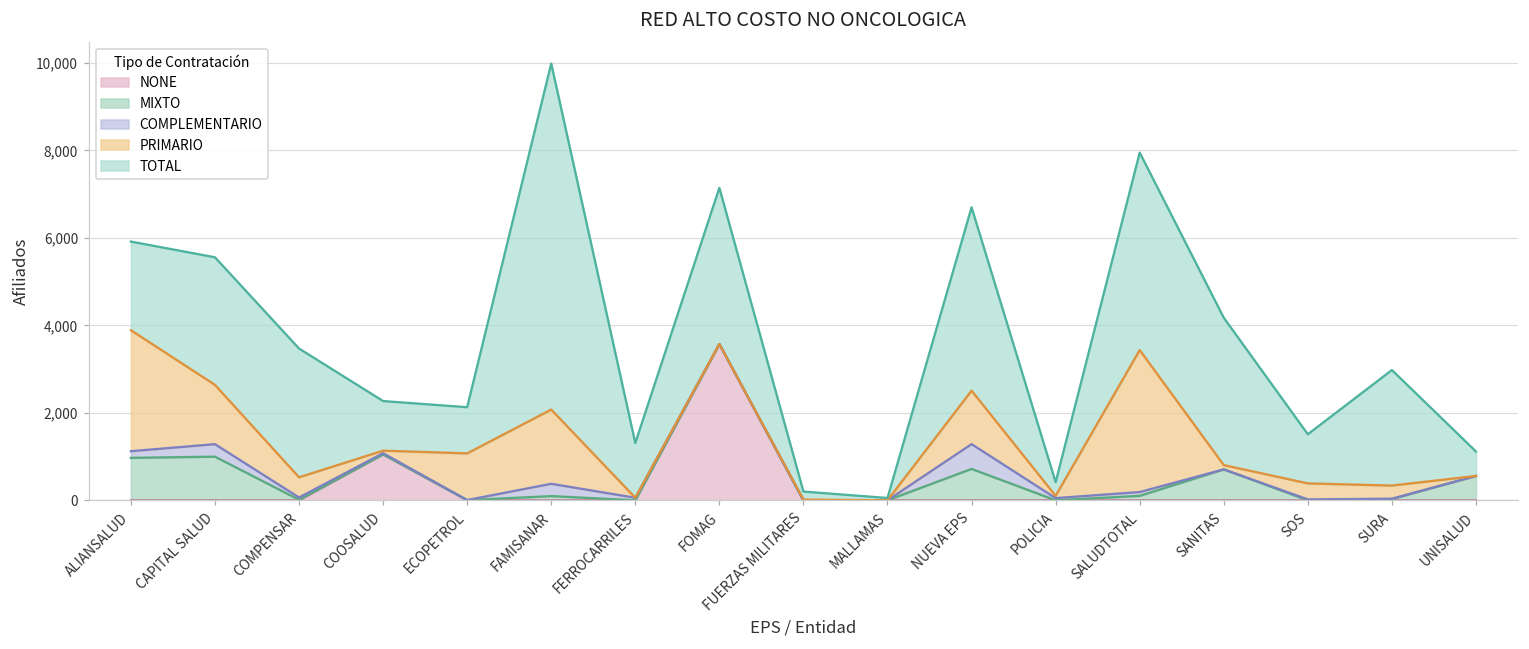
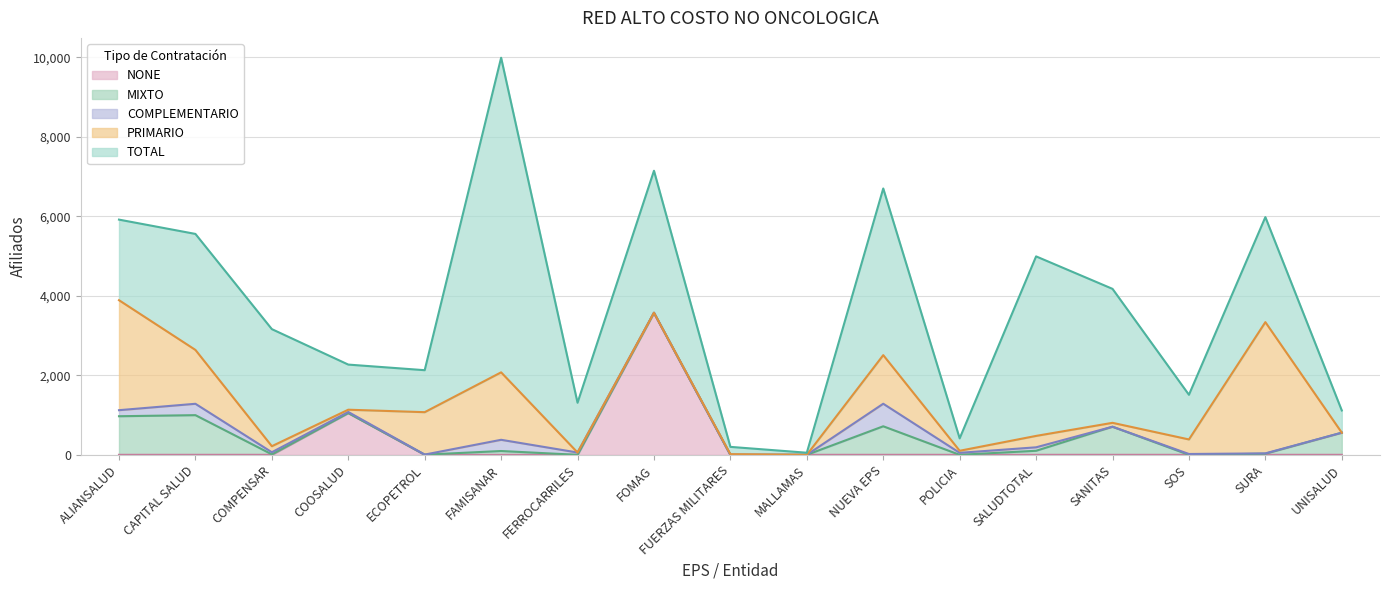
PRIMARIO, COMPENSAR: 500 -> 200
PRIMARIO, SALUDTOTAL: 3,200 -> 300
PRIMARIO, SURA: 300 -> 3,300
